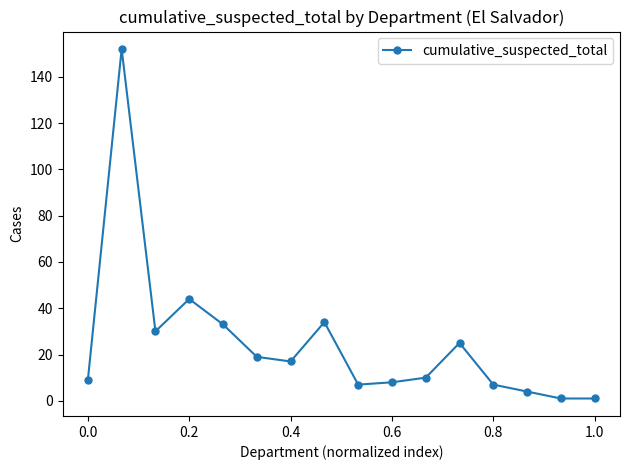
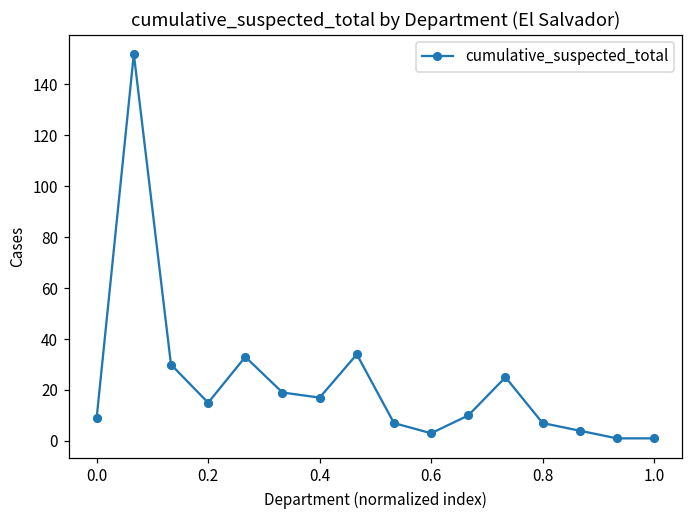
0.2: 44 -> 15
0.6: 8 -> 3
